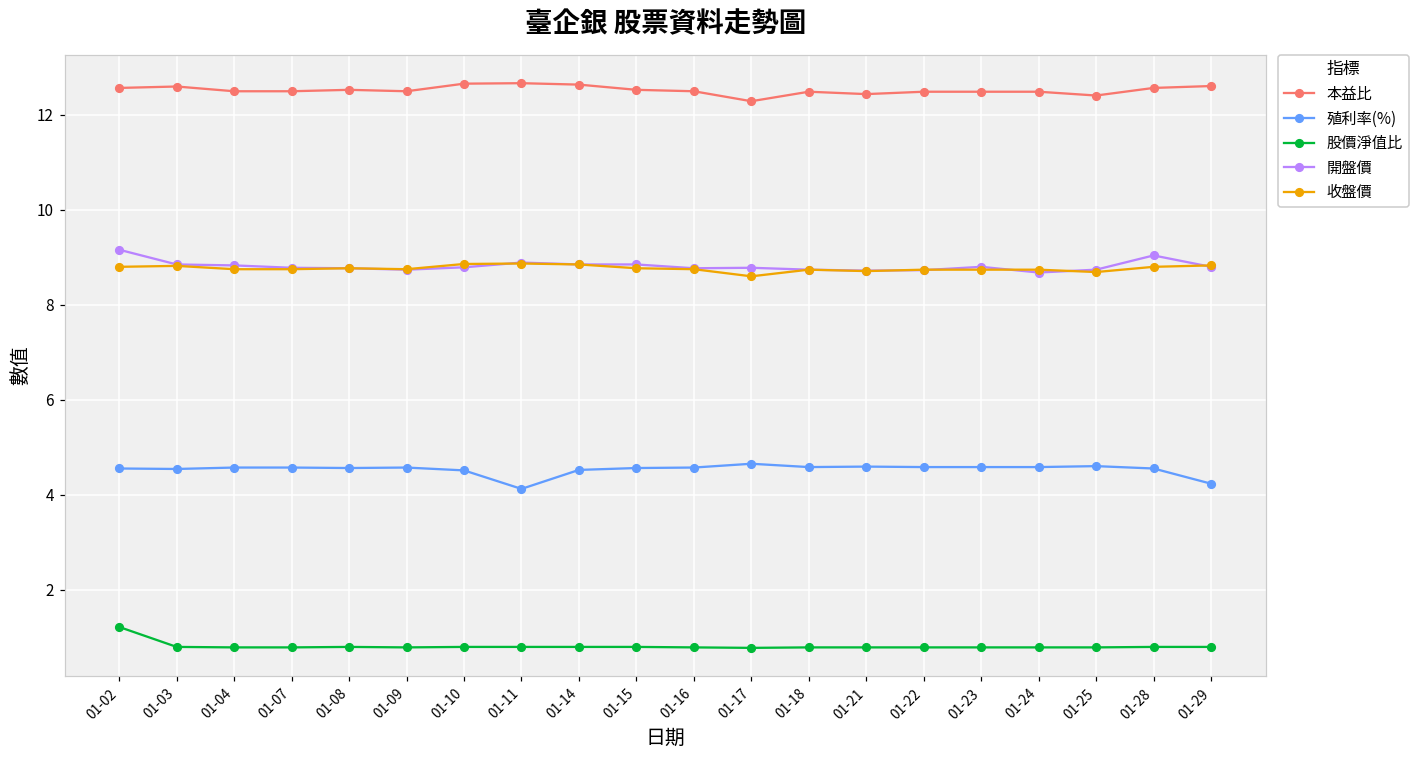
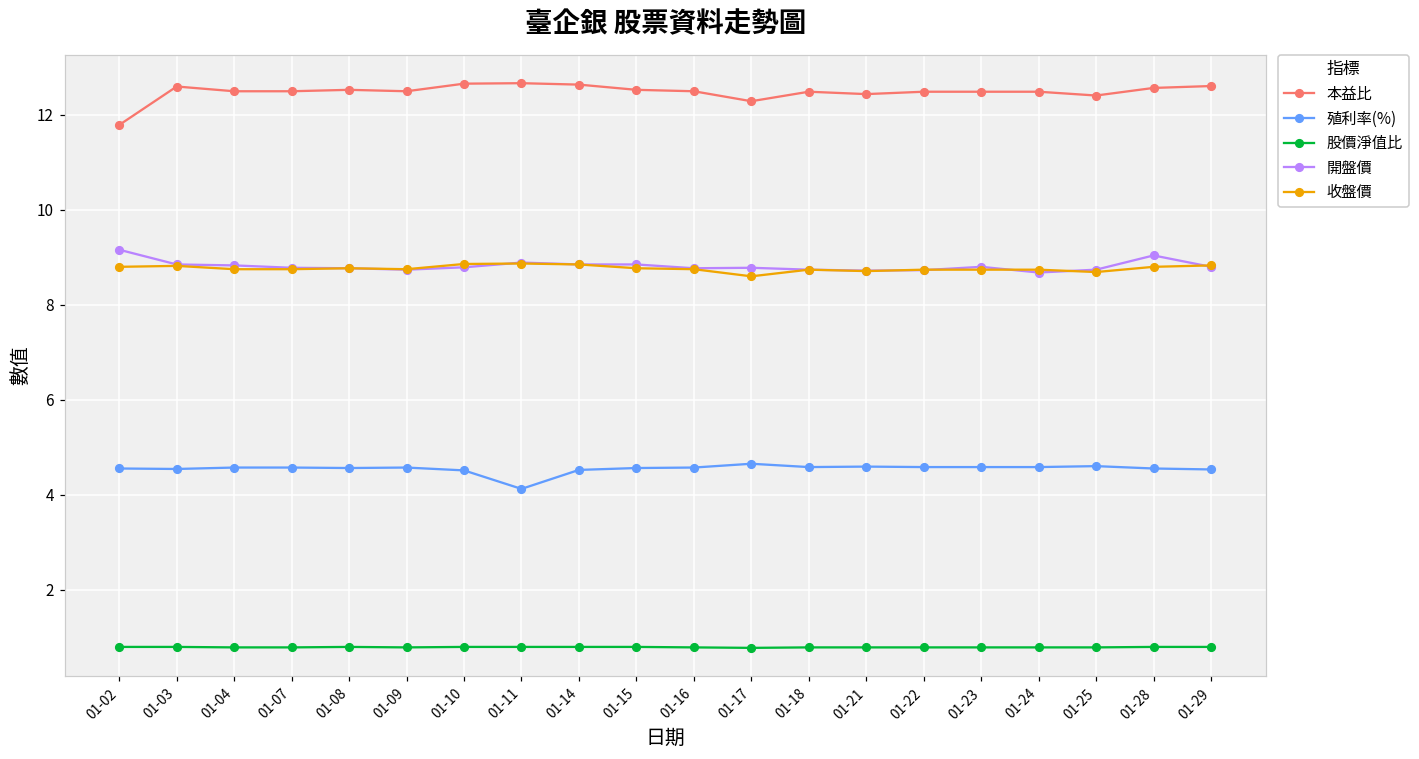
本益比, 01-02: 12.6 -> 11.8
股價淨值比, 01-02: 1.2 -> 0.8
殖利率(%), 01-29: 4.2 -> 4.5
